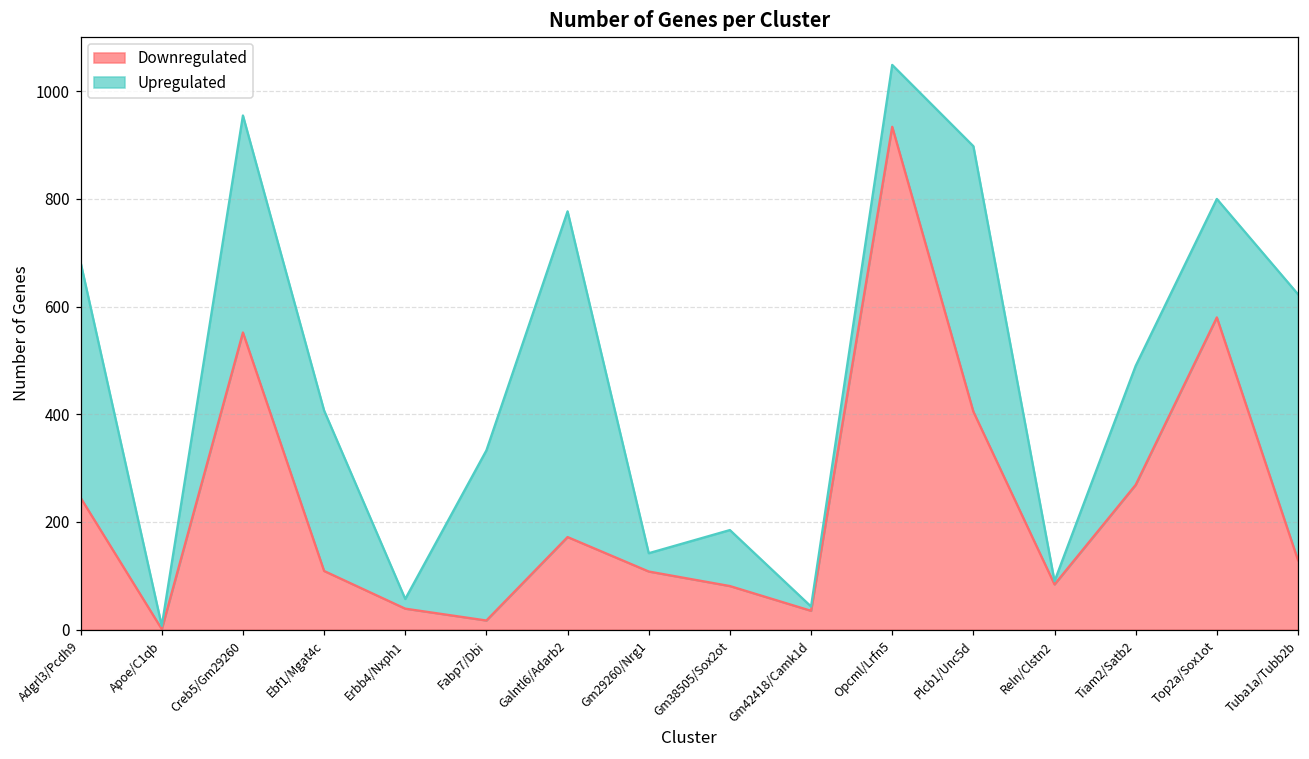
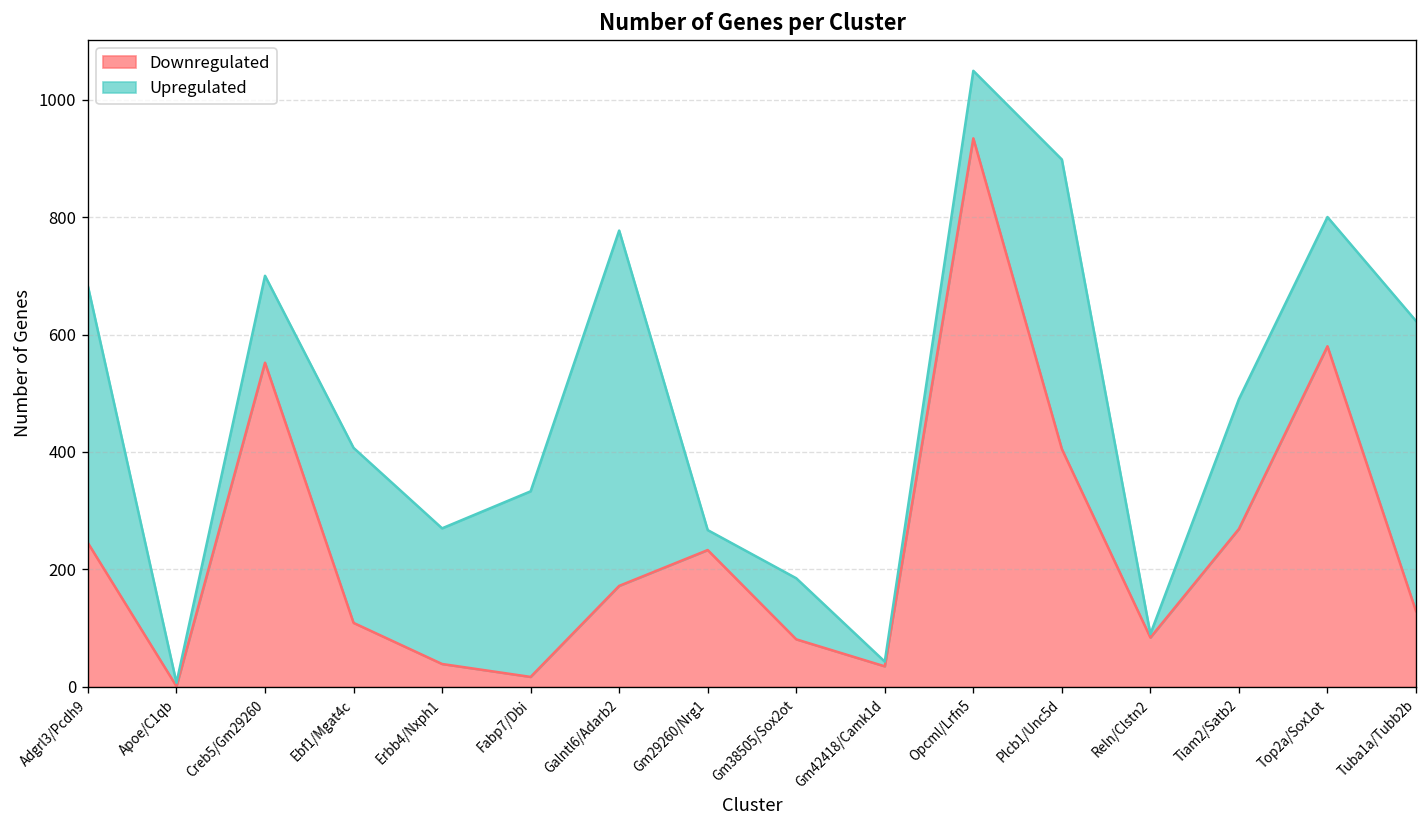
Upregulated, Creb5/Gm29260: 400 -> 150
Upregulated, Erbb4/Nxph1: 20 -> 230
Downregulated, Gm29260/Nrg1: 110 -> 230
